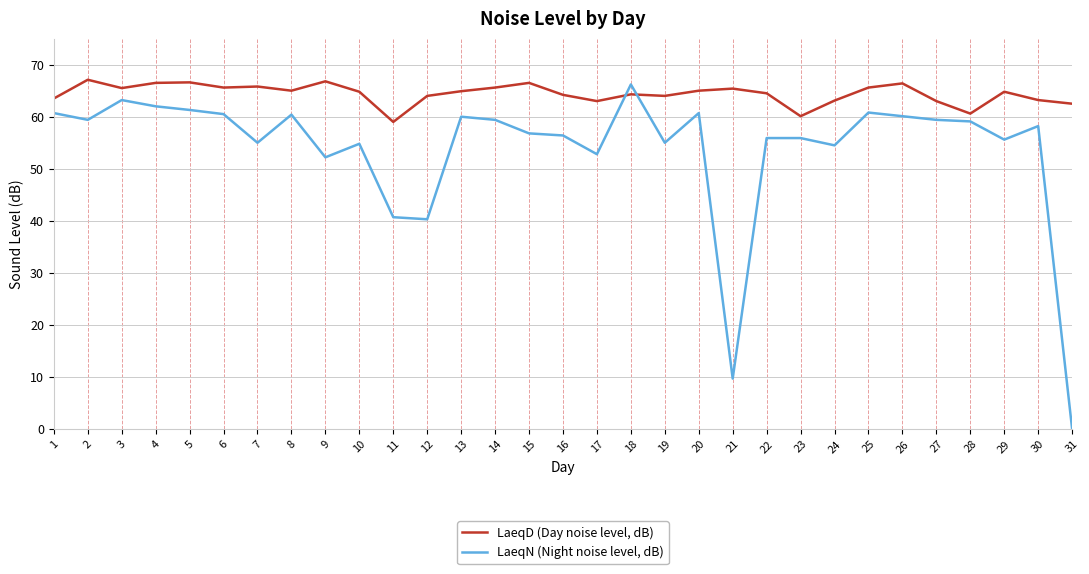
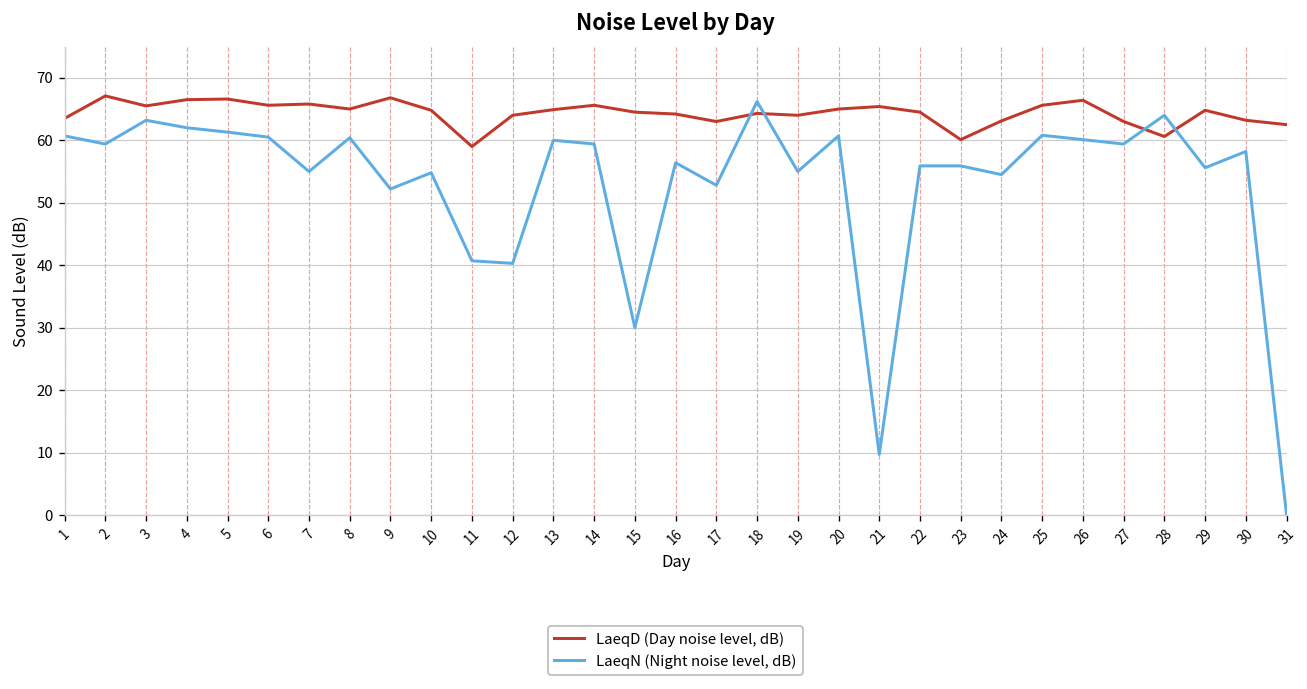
LaeqD (Day noise level, dB), 15: 67 -> 65
LaeqN (Night noise level, dB), 15: 57 -> 30
LaeqN (Night noise level, dB), 28: 59 -> 64
